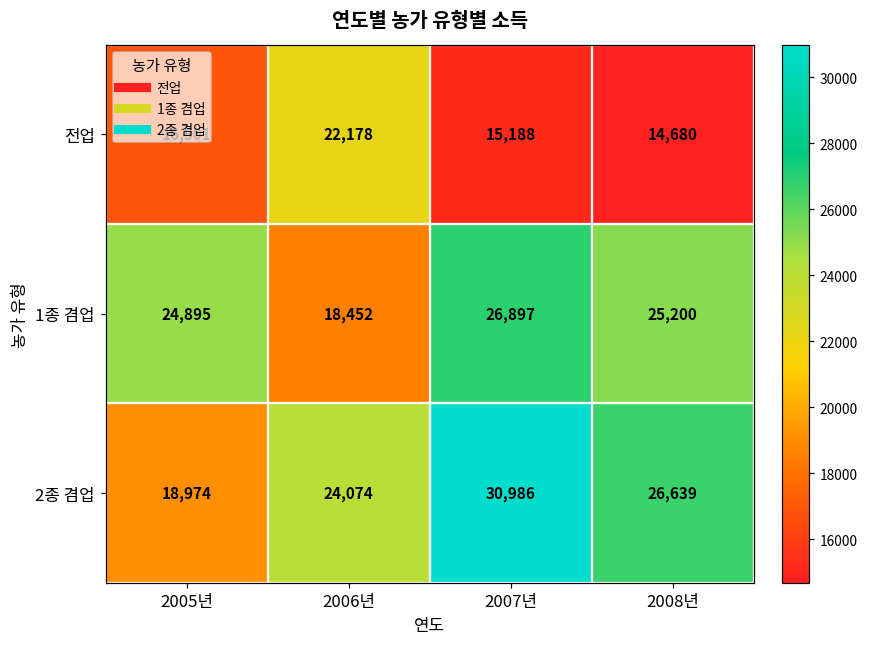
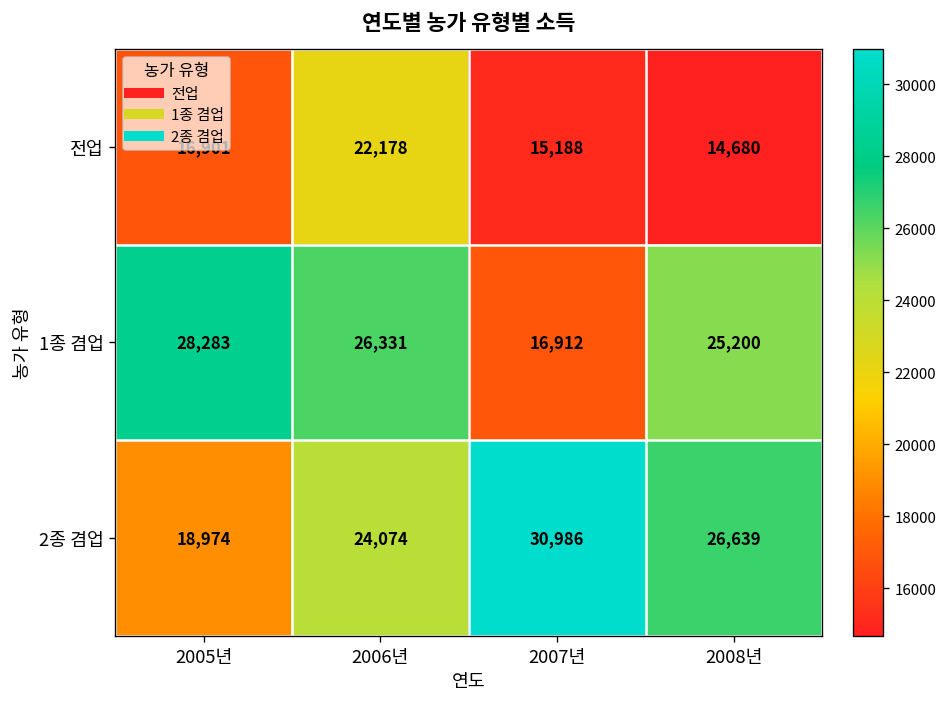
1종 겸업, 2005년: 24,895 -> 28,283
1종 겸업, 2006년: 18,452 -> 26,331
1종 겸업, 2007년: 26,897 -> 16,912
